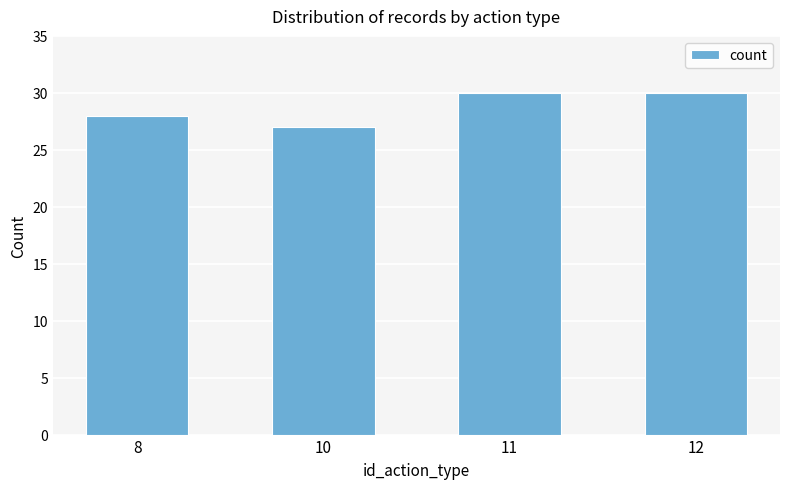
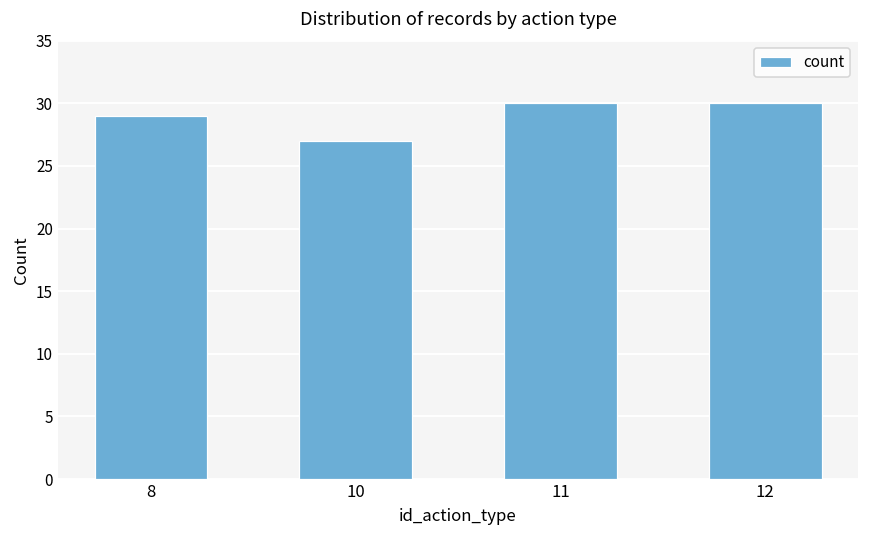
8: 28 -> 29
